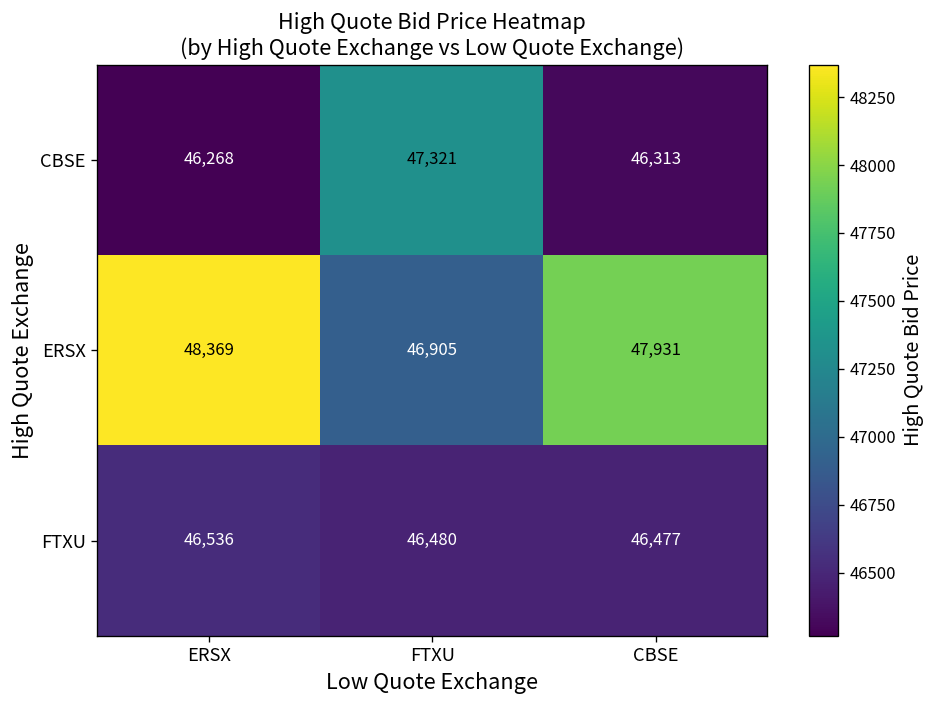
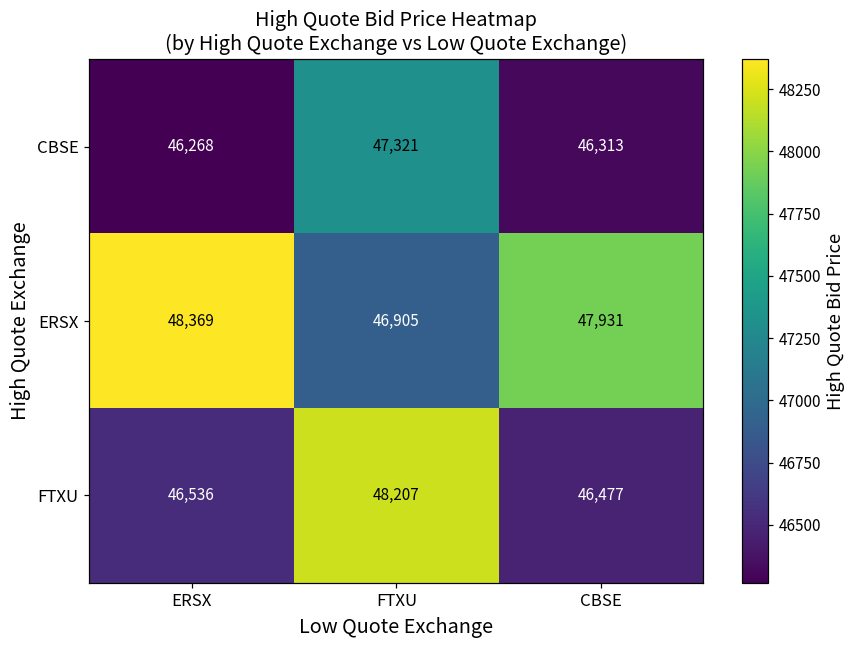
FTXU, FTXU: 46,480 -> 48,207
